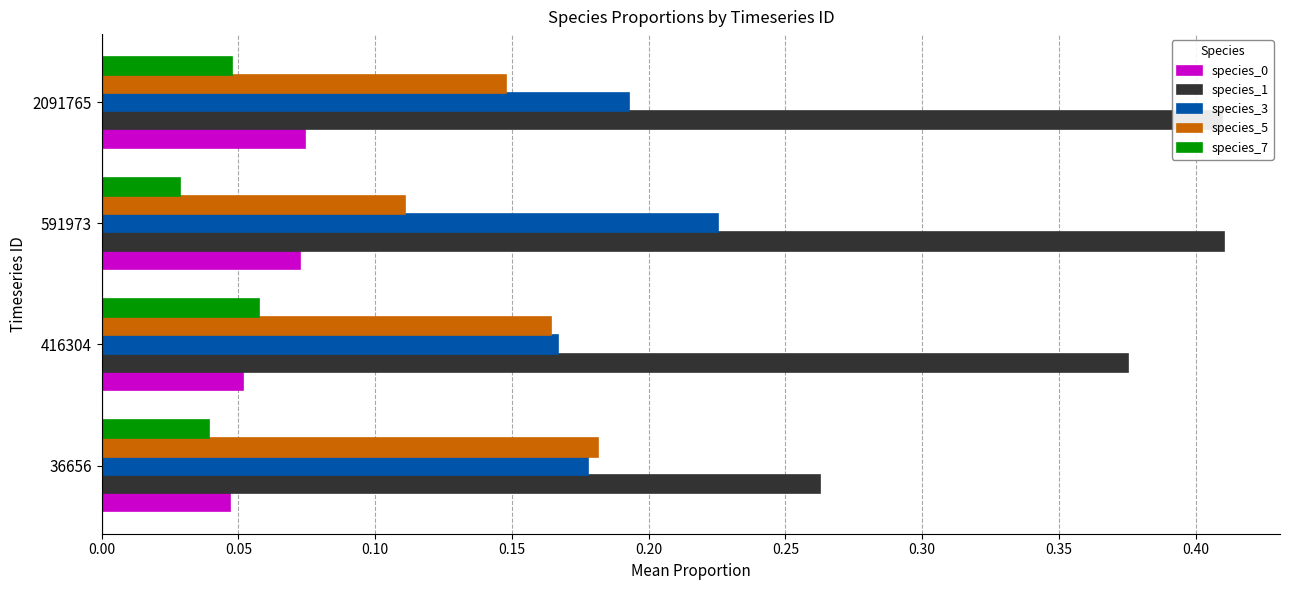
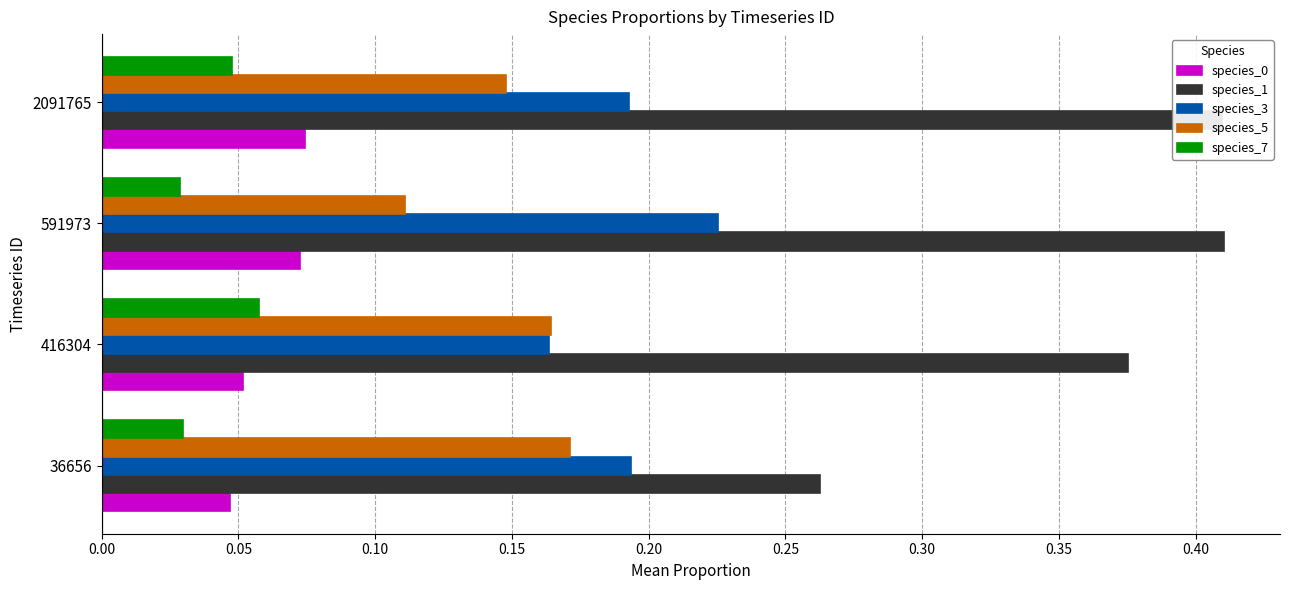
species_3, 416304: 0.167 -> 0.164
species_7, 36656: 0.039 -> 0.030
species_5, 36656: 0.181 -> 0.171
species_3, 36656: 0.178 -> 0.194
